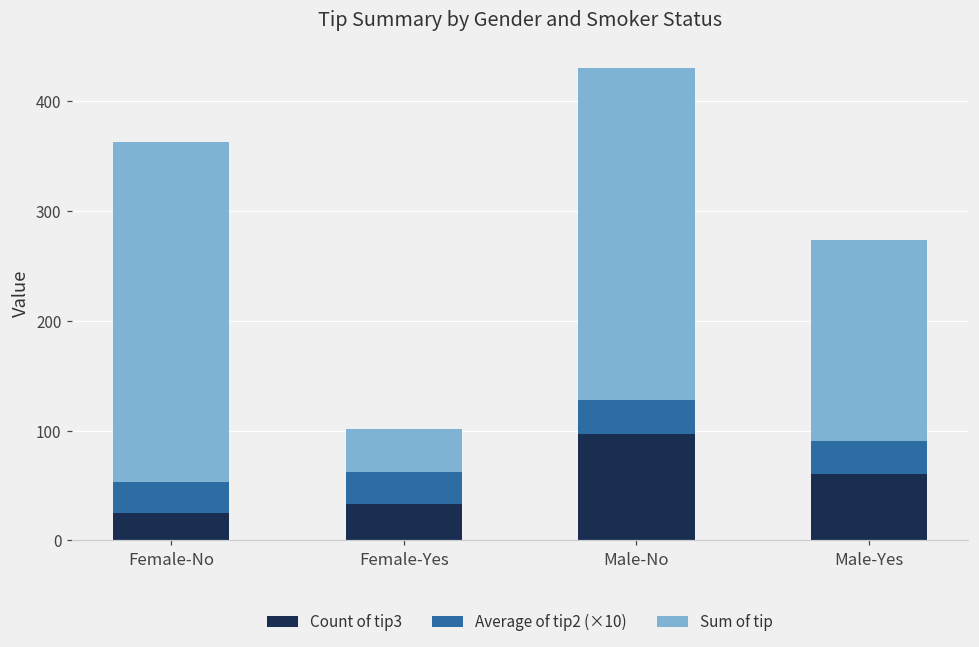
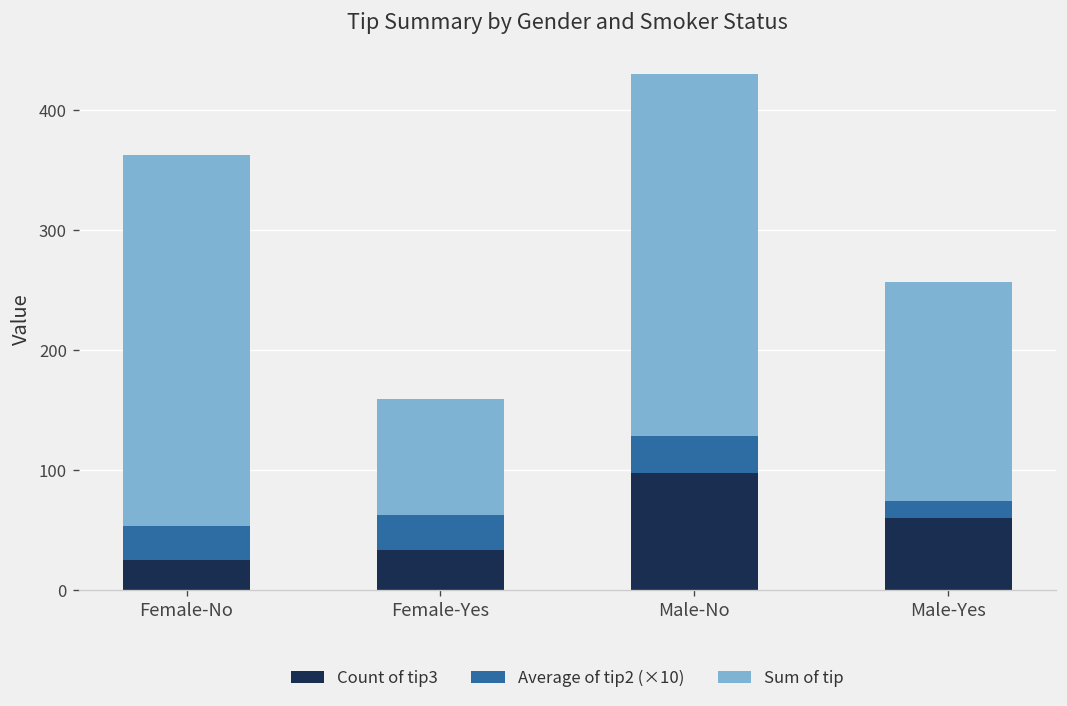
Sum of tip, Female-Yes: 40 -> 100
Average of tip2 (×10), Male-Yes: 30 -> 10
